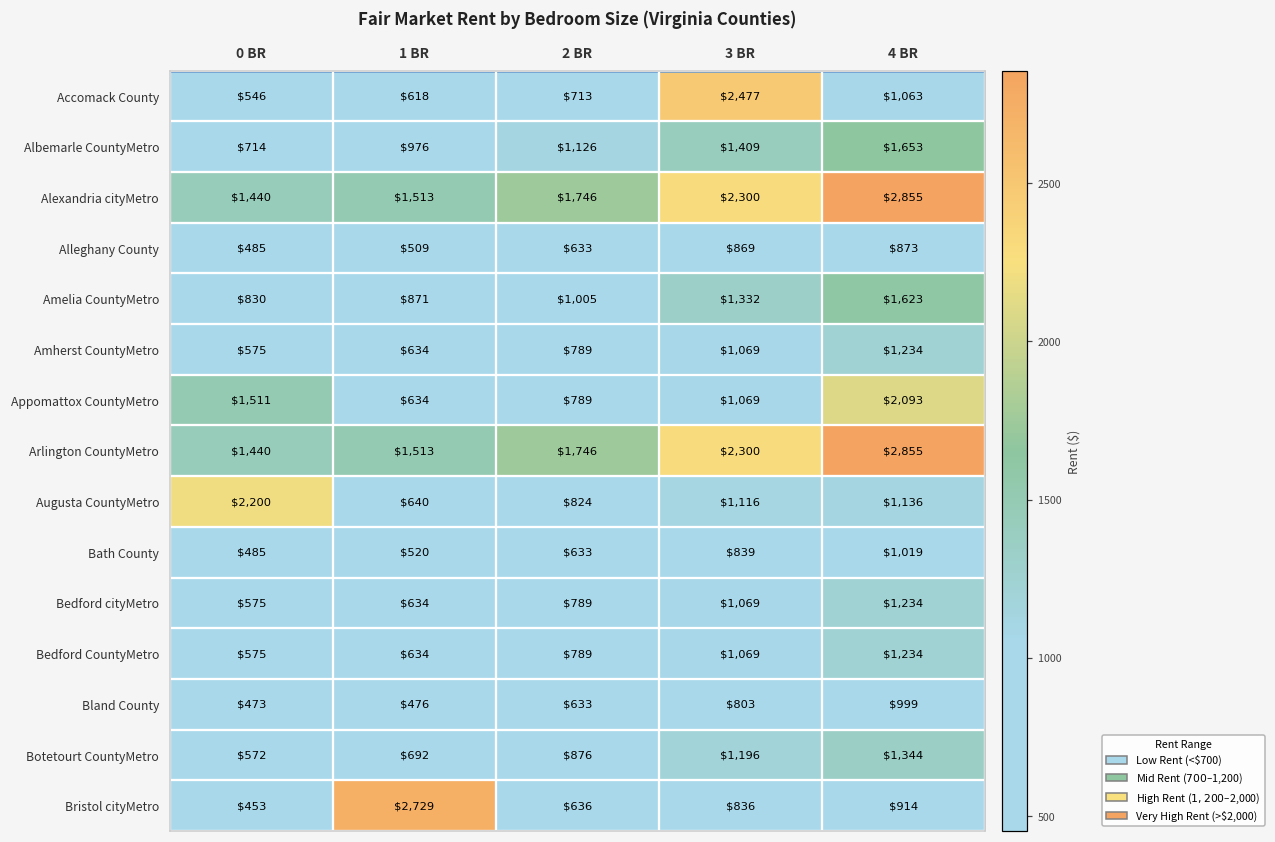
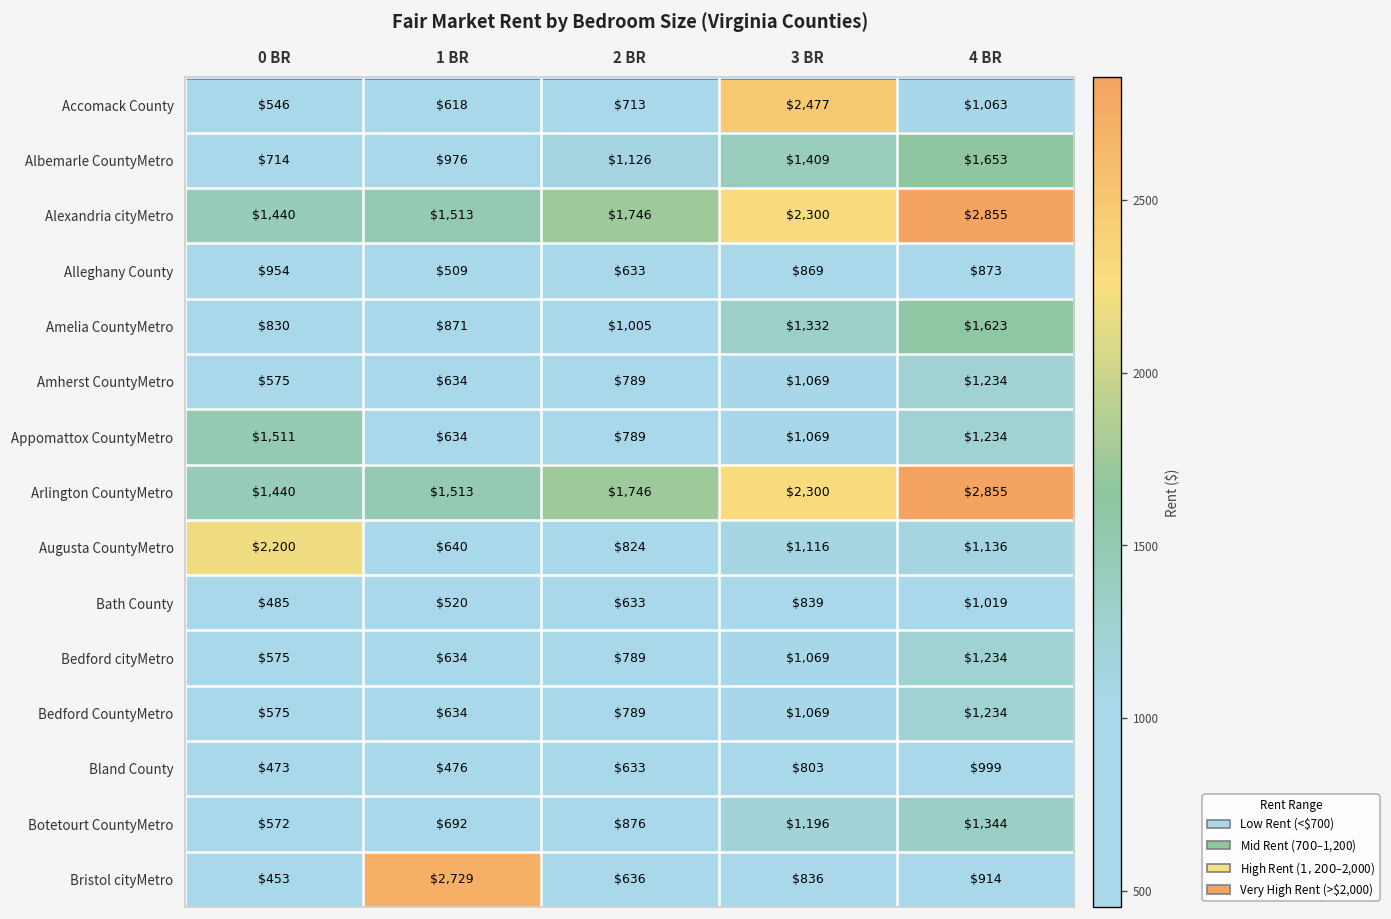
Alleghany County, 0 BR: $485 -> $954
Appomattox CountyMetro, 4 BR: $2,093 -> $1,234
